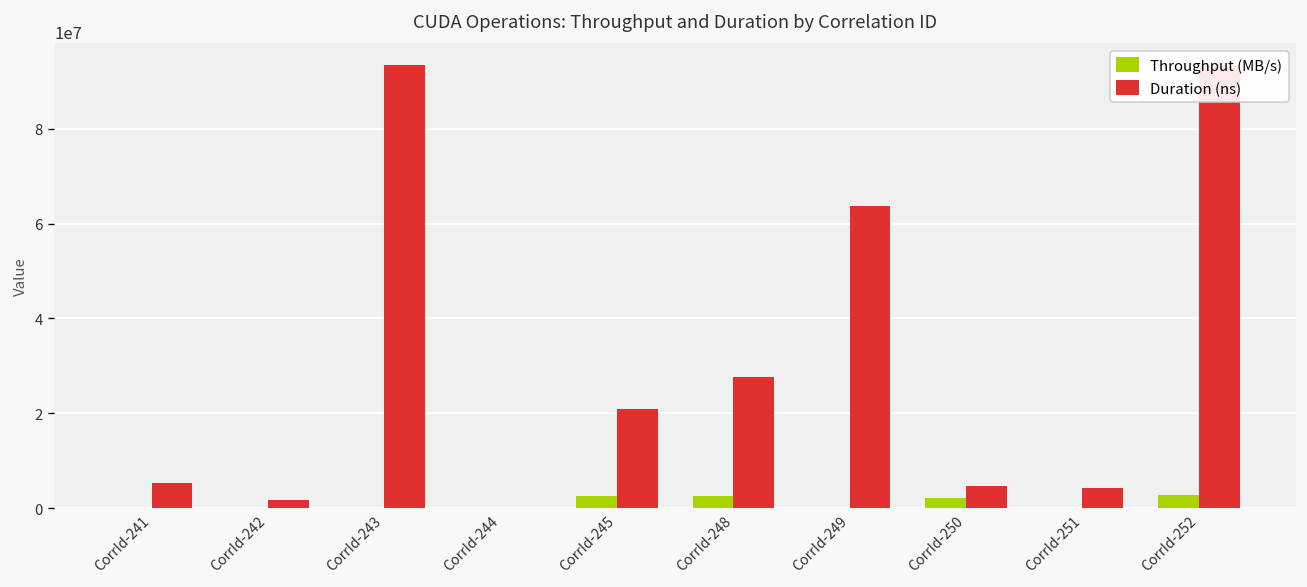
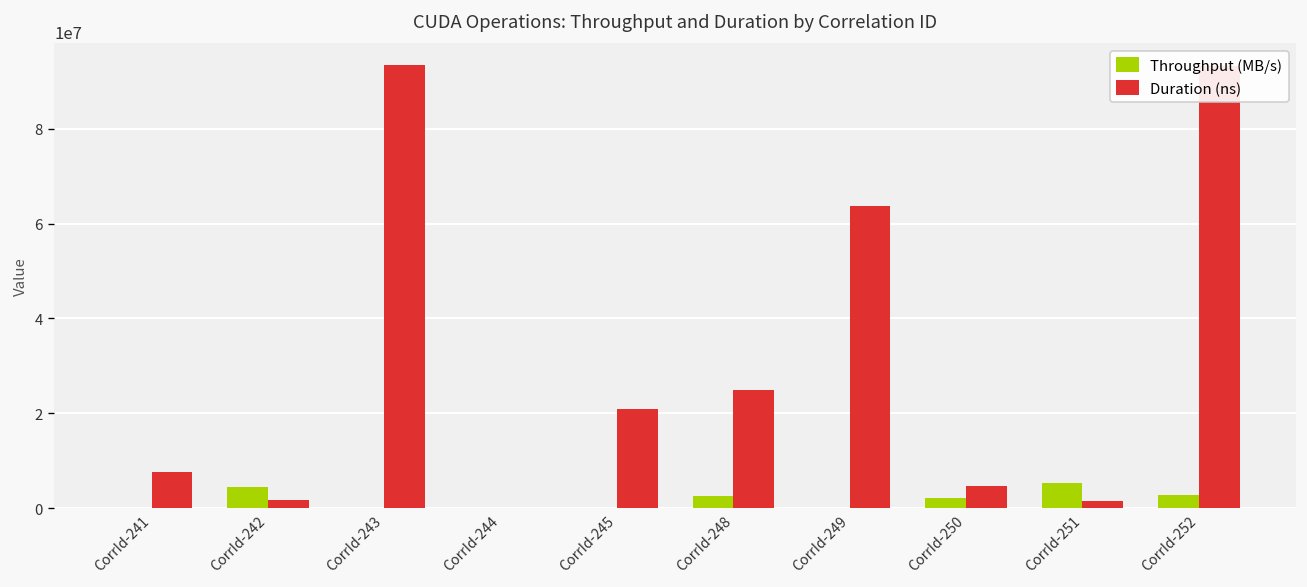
Duration (ns), CorrId-241: 5000000 -> 8000000
Throughput (MB/s), CorrId-242: 0 -> 4000000
Throughput (MB/s), CorrId-245: 2000000 -> 0
Duration (ns), CorrId-248: 28000000 -> 25000000
Throughput (MB/s), CorrId-251: 0 -> 5000000
Duration (ns), CorrId-251: 4000000 -> 2000000
